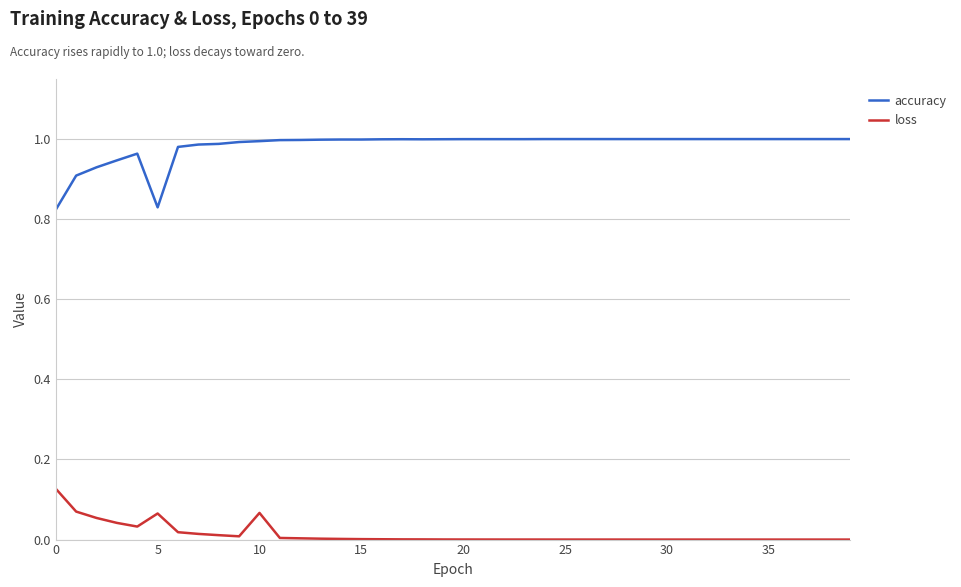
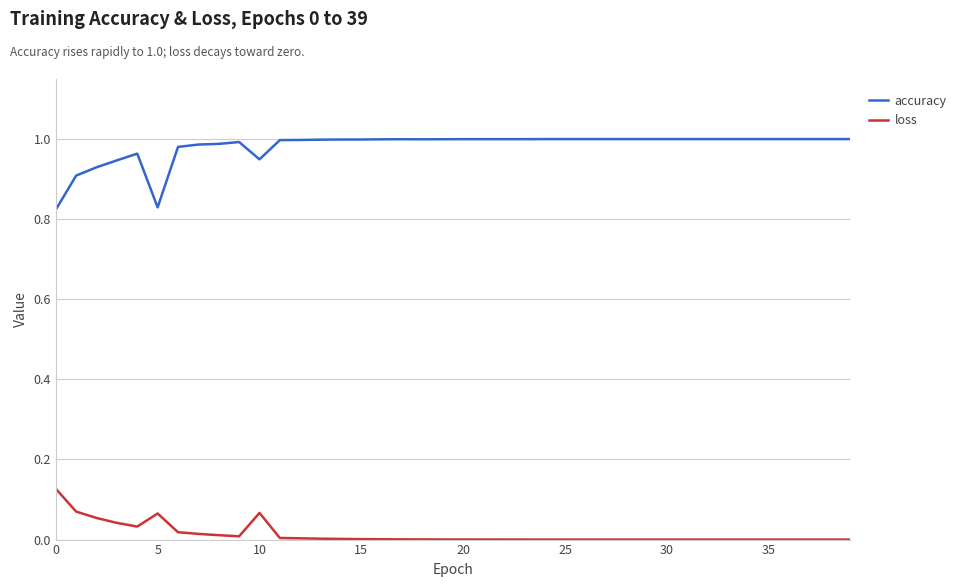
accuracy, 10: 0.99 -> 0.95
